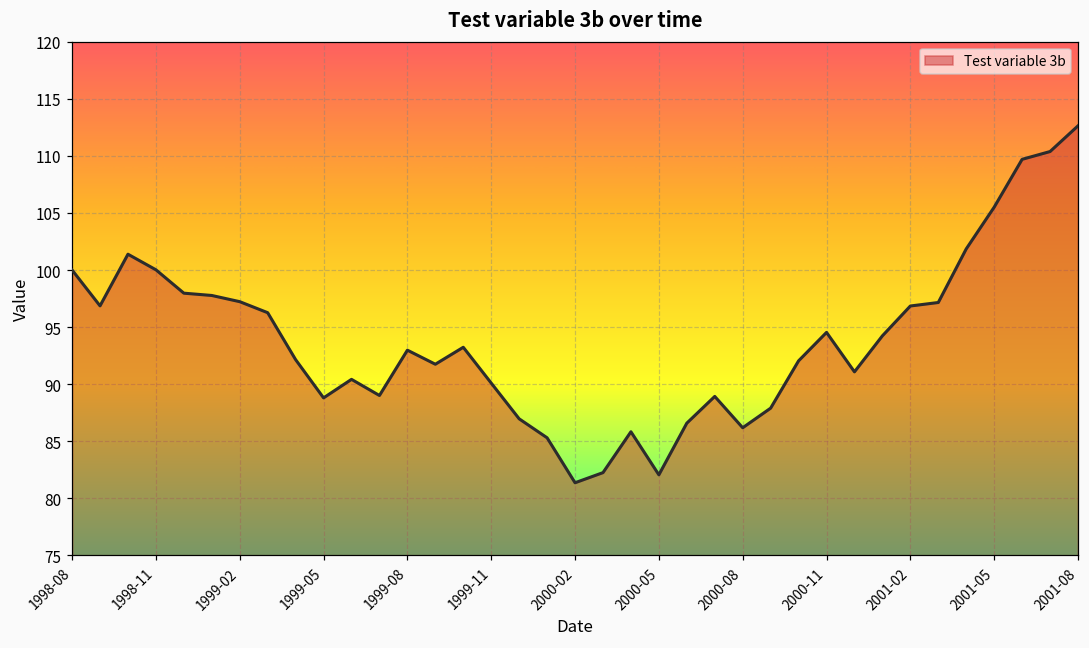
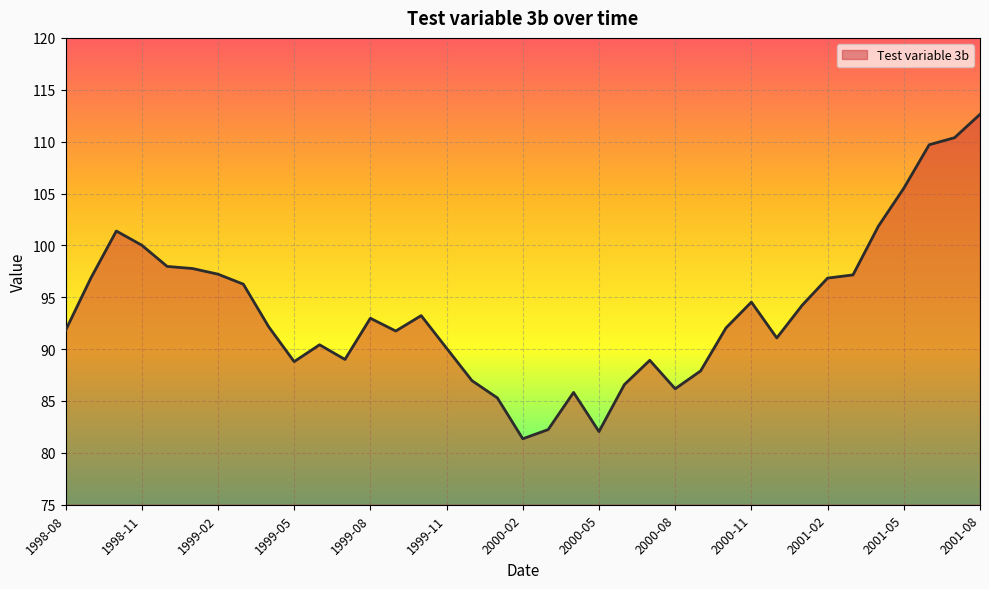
1998-08: 100.0 -> 91.8
